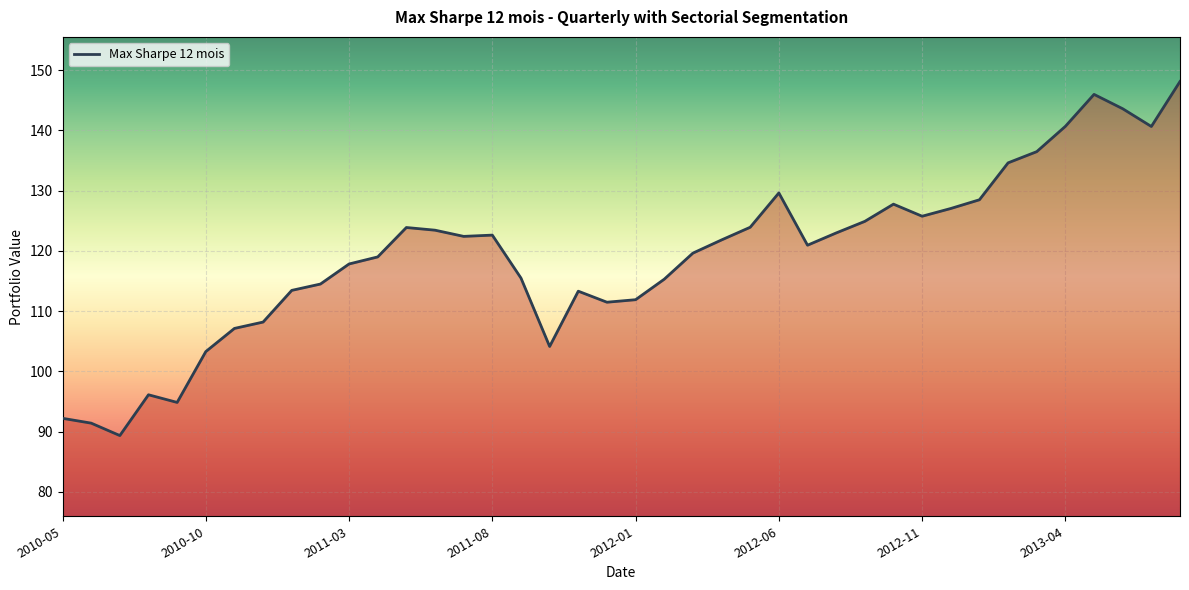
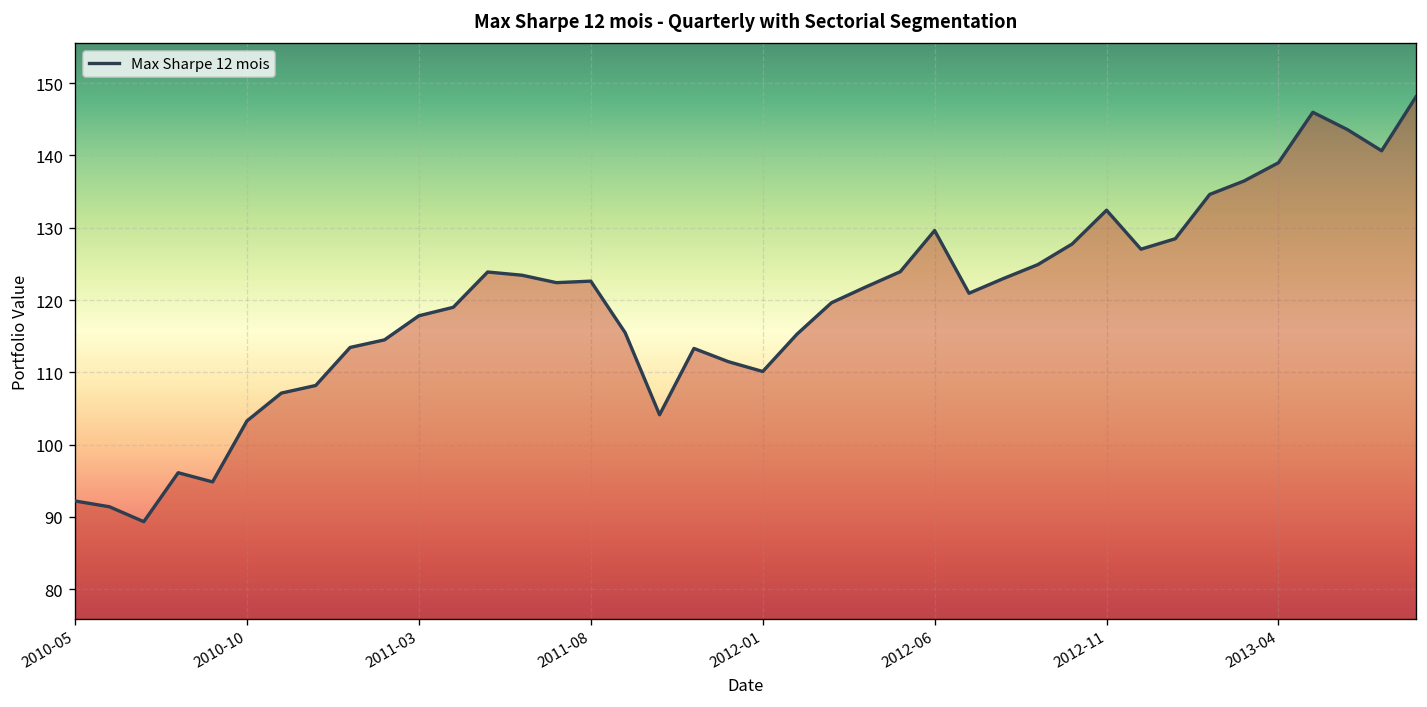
2012-01: 112 -> 110
2012-11: 126 -> 132
2013-04: 141 -> 139
